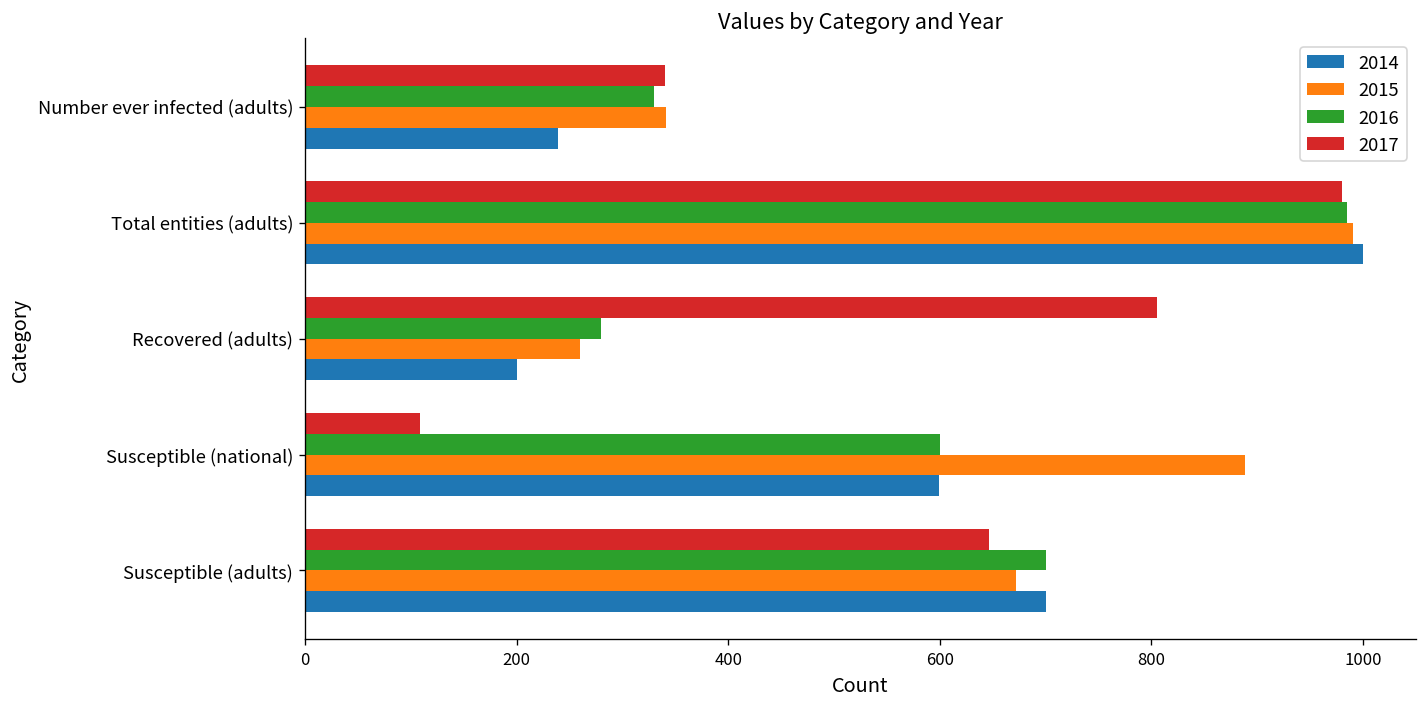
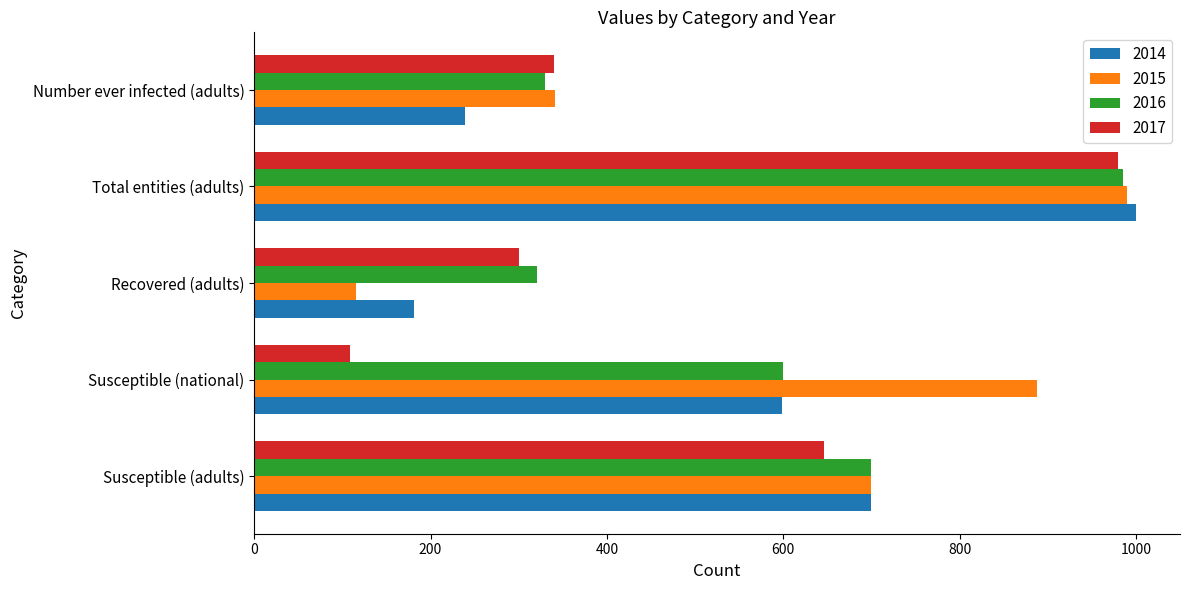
2017, Recovered (adults): 810 -> 300
2016, Recovered (adults): 280 -> 320
2015, Recovered (adults): 260 -> 120
2014, Recovered (adults): 200 -> 180
2015, Susceptible (adults): 670 -> 700
